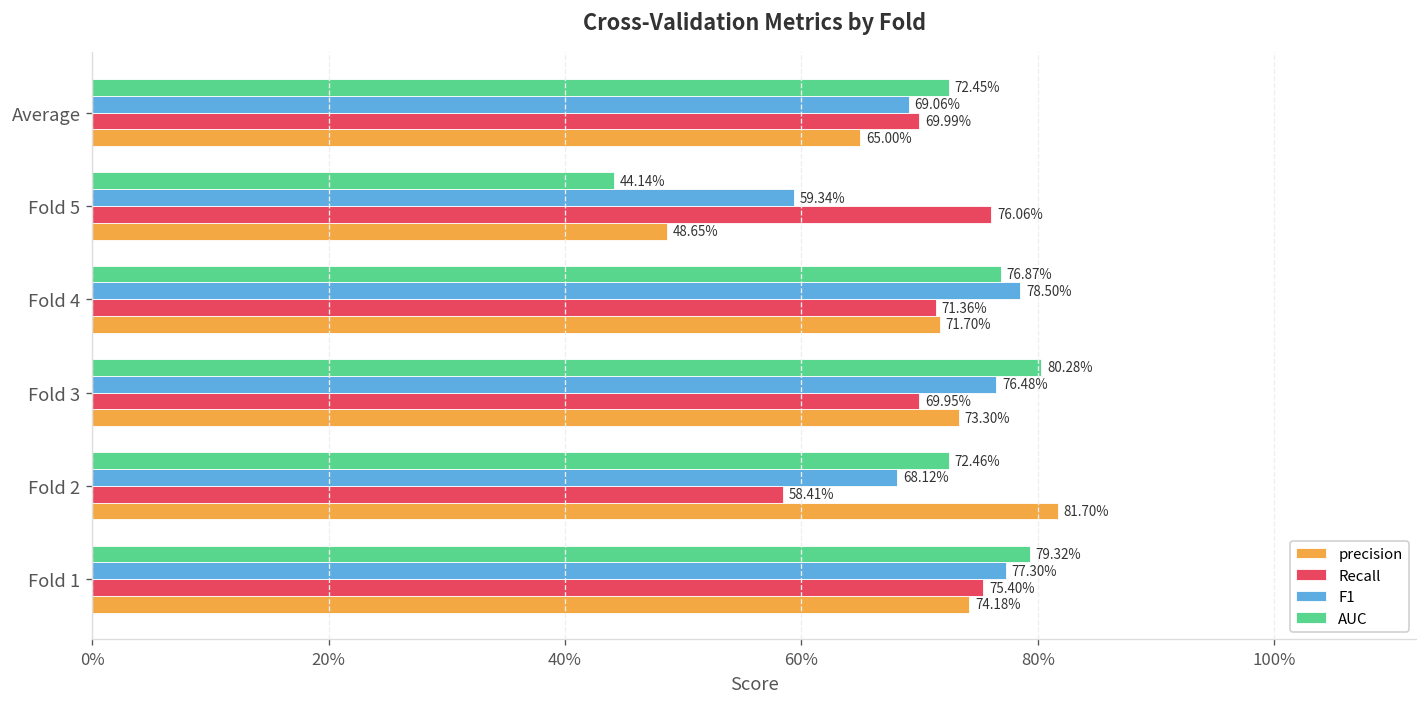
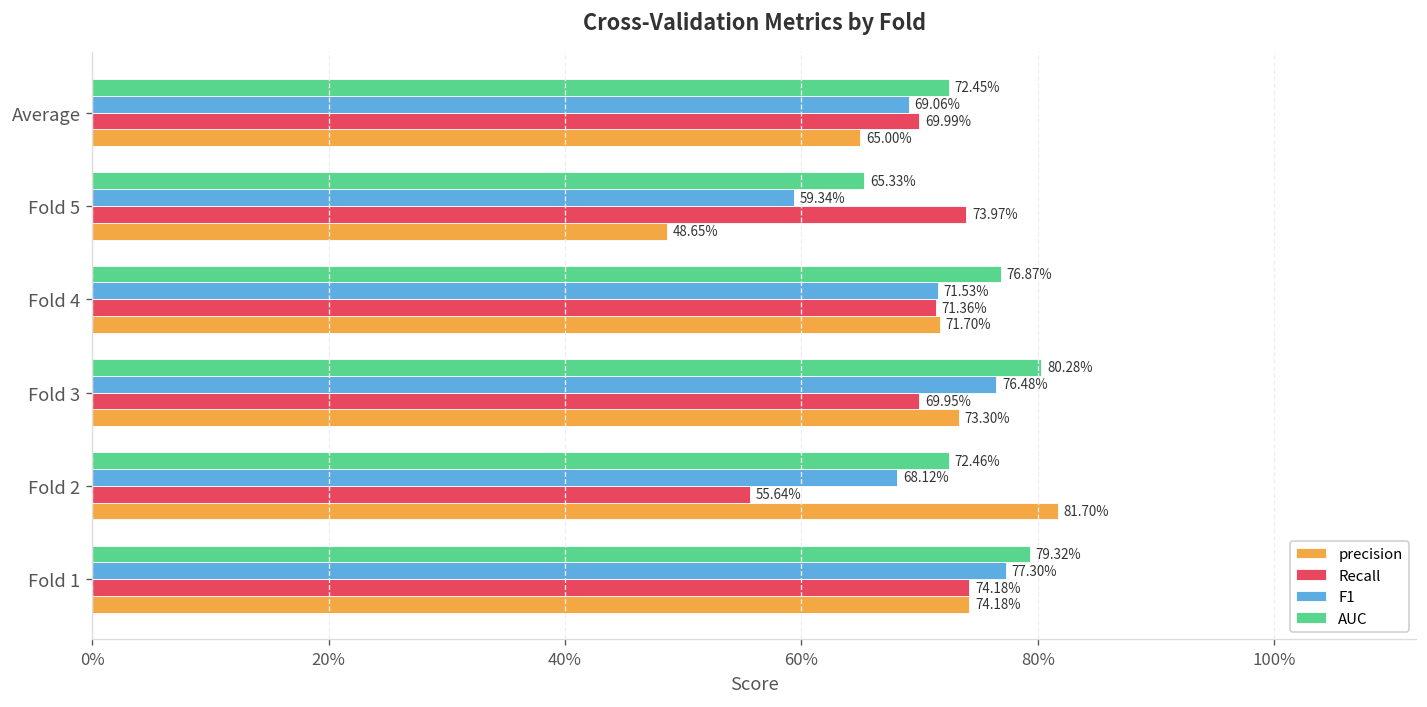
AUC, Fold 5: 44.14% -> 65.33%
Recall, Fold 5: 76.06% -> 73.97%
F1, Fold 4: 78.50% -> 71.53%
Recall, Fold 2: 58.41% -> 55.64%
Recall, Fold 1: 75.40% -> 74.18%
